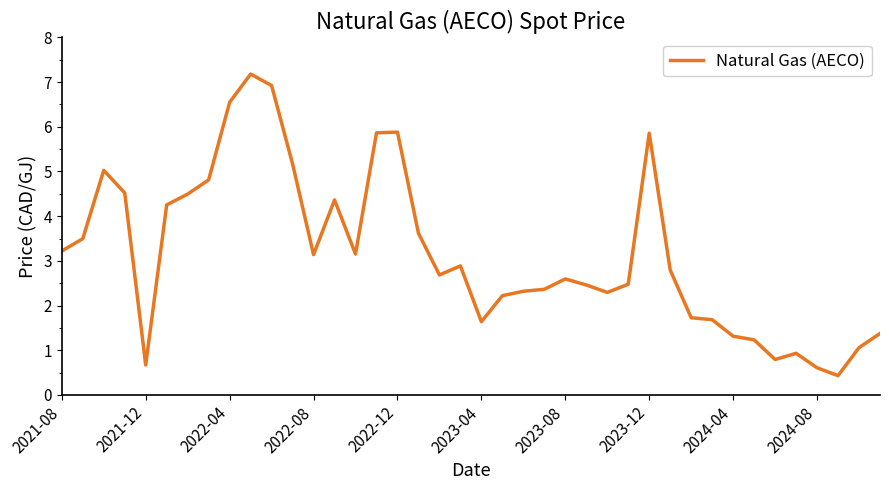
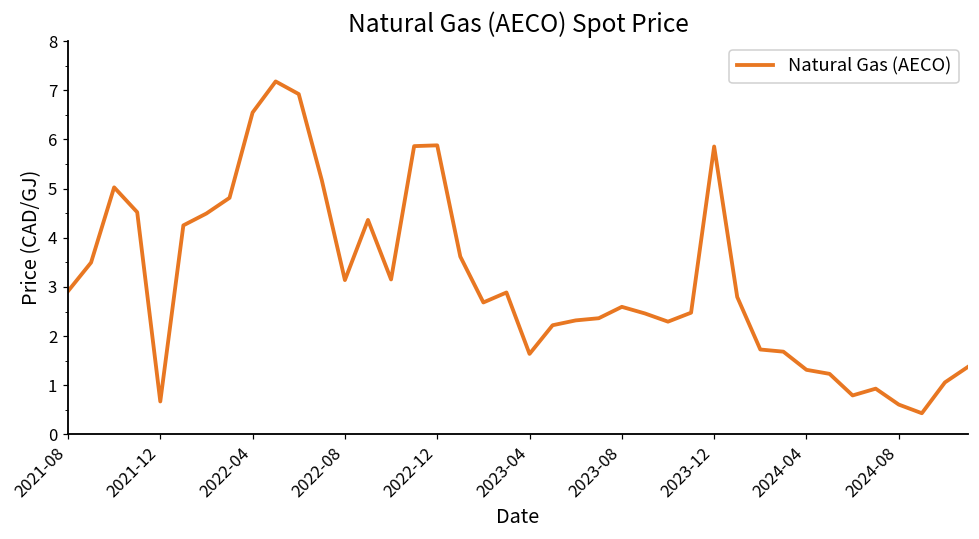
2021-08: 3.2 -> 2.9
